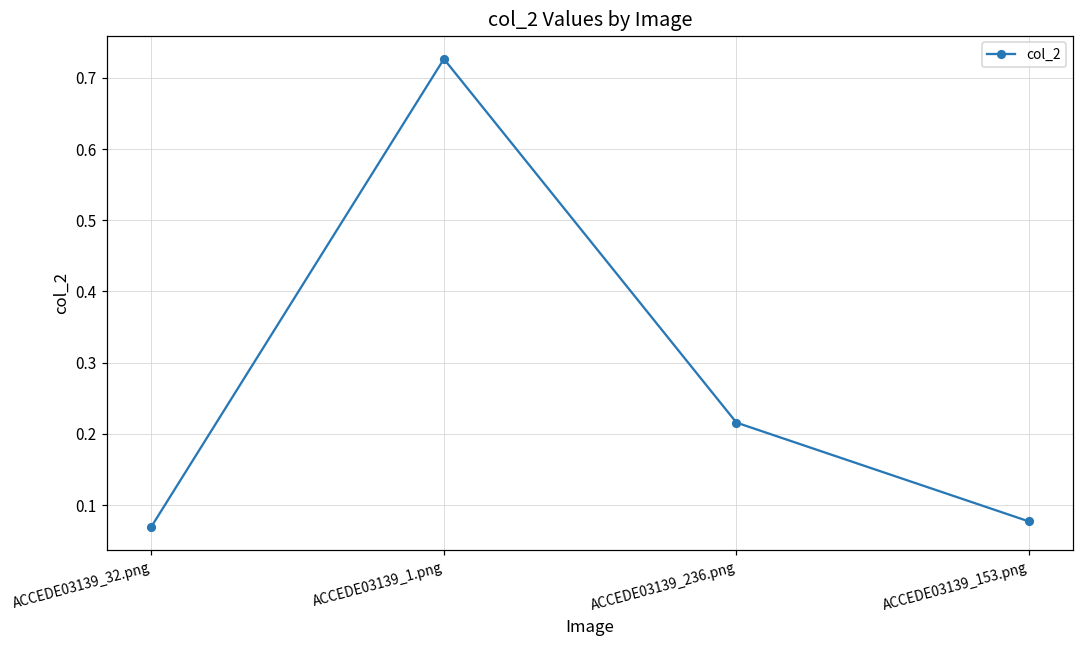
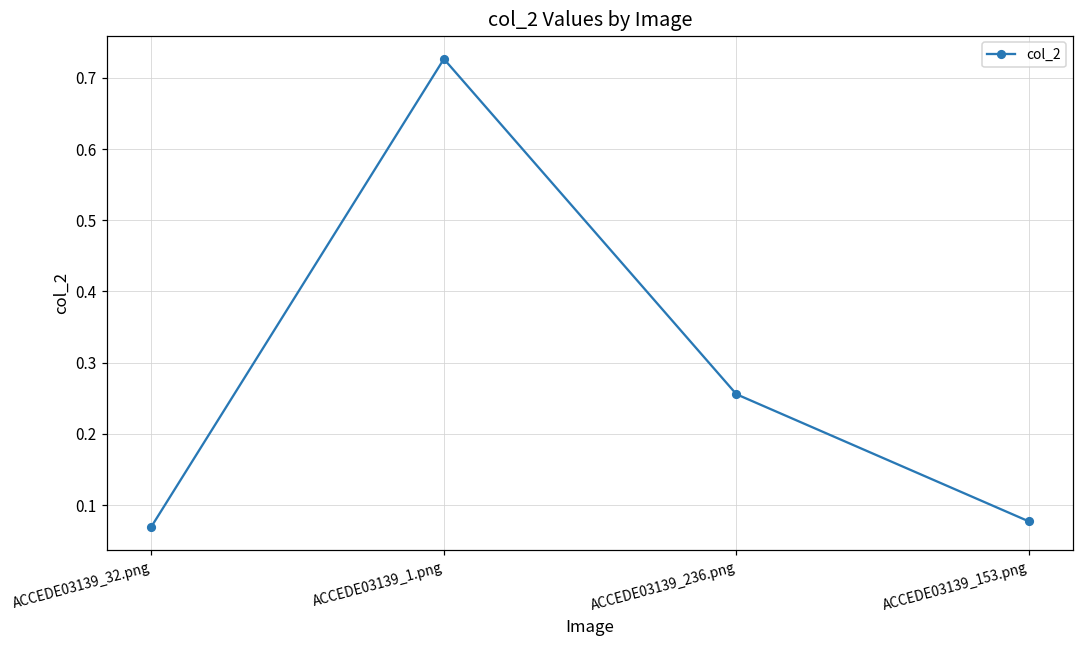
ACCEDE03139_236.png: 0.22 -> 0.26
